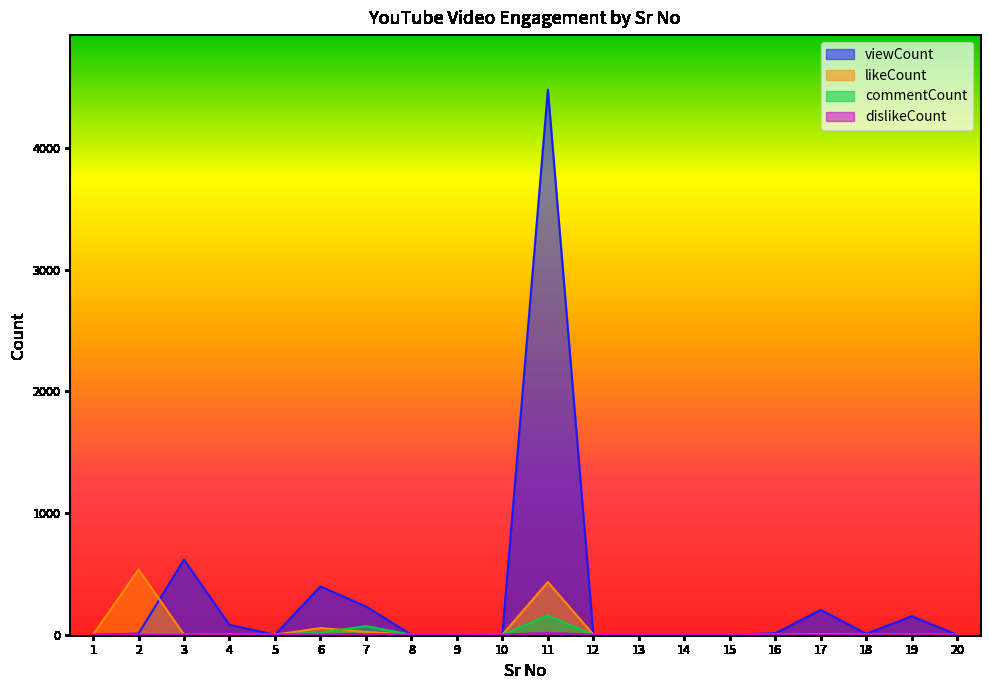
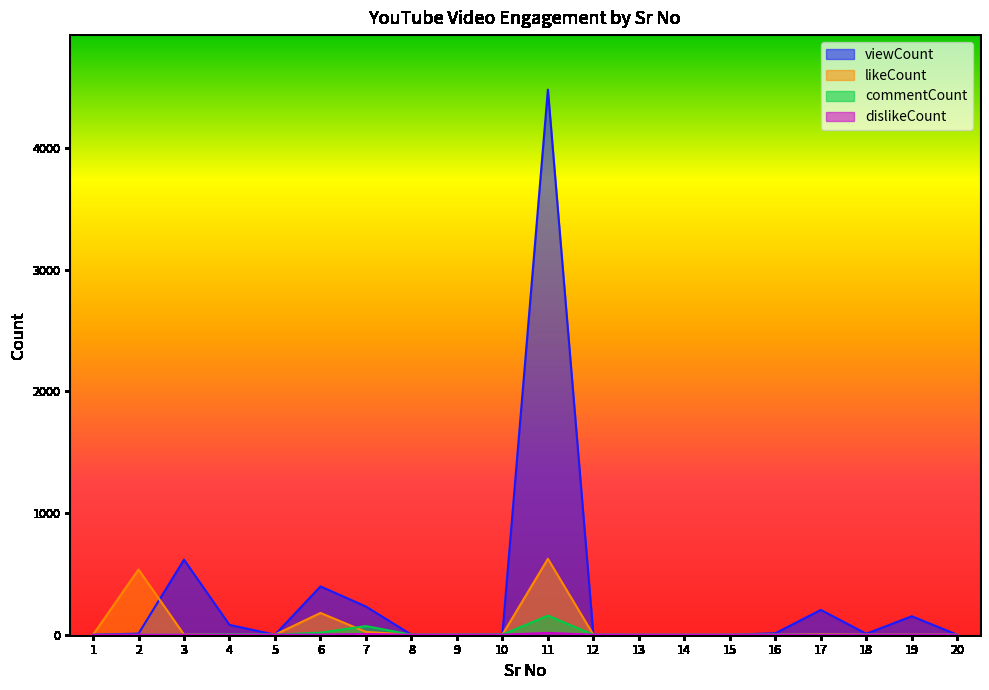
likeCount, 6: 60 -> 180
likeCount, 11: 430 -> 620
